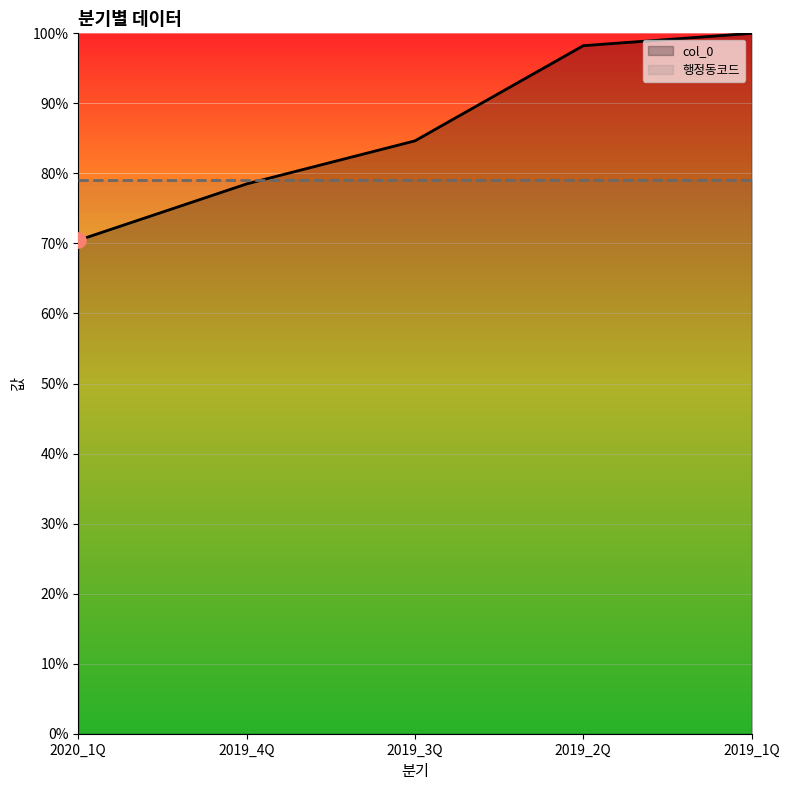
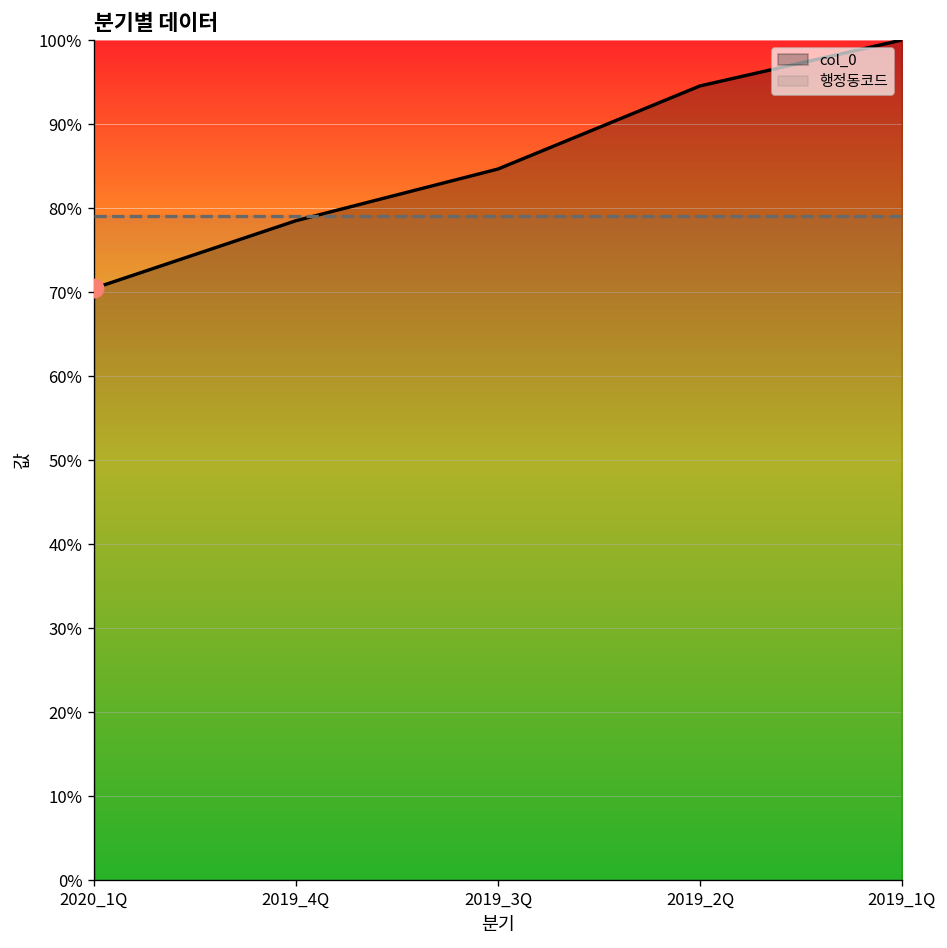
col_0, 2019_2Q: 98% -> 95%
